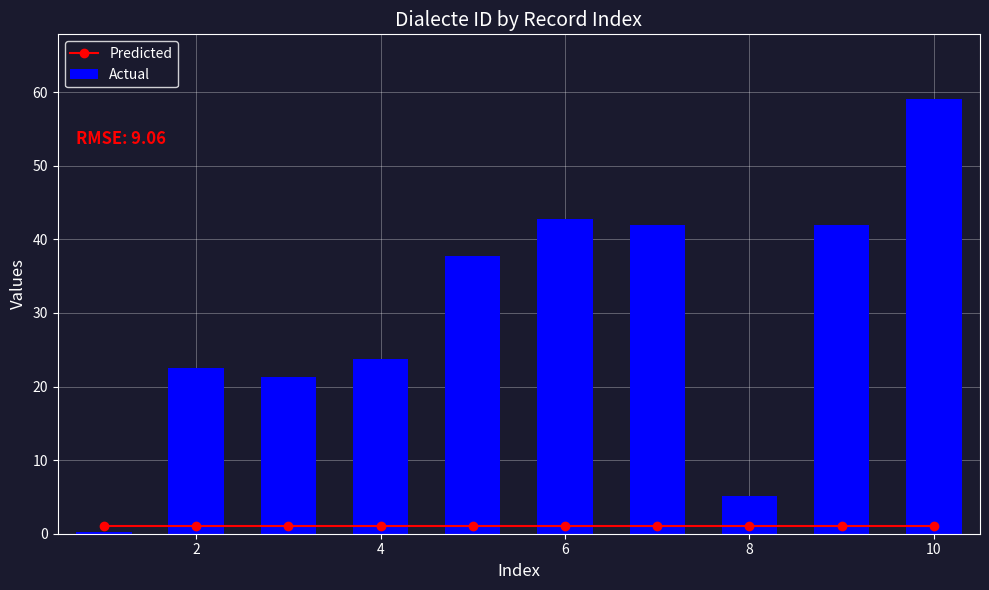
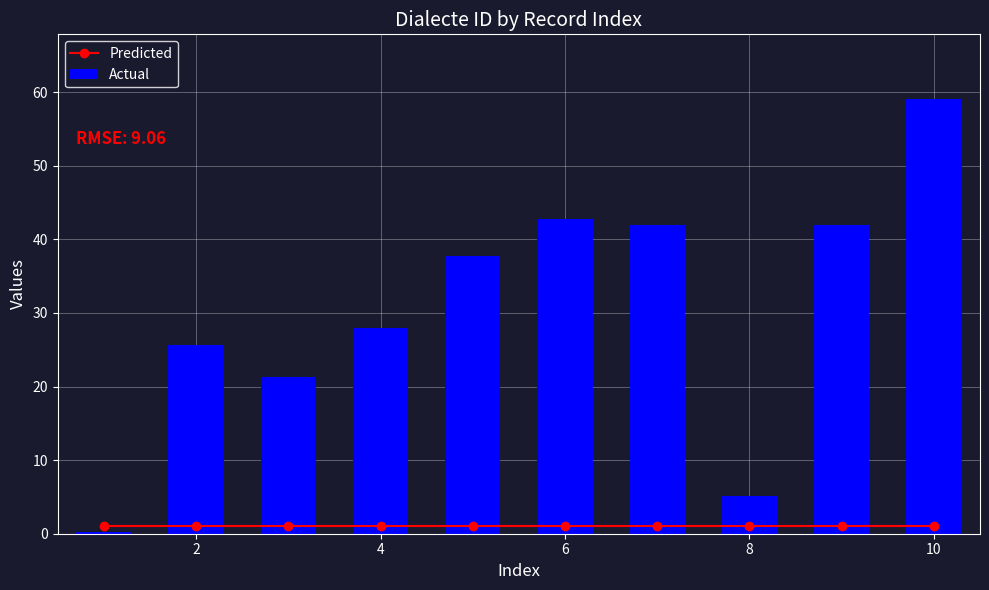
Actual, 2: 23 -> 26
Actual, 4: 24 -> 28
